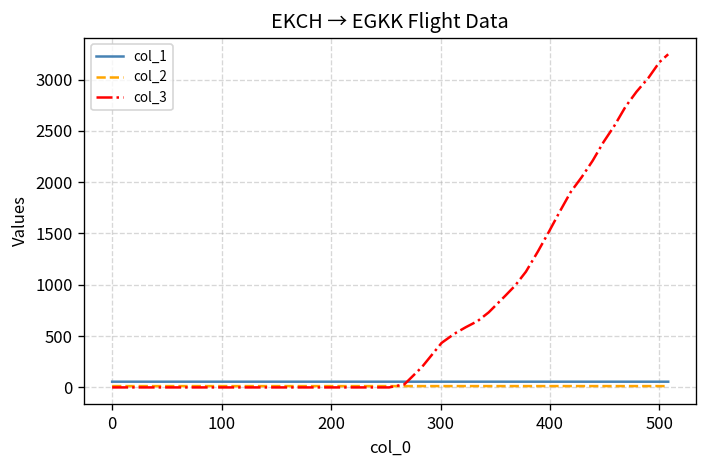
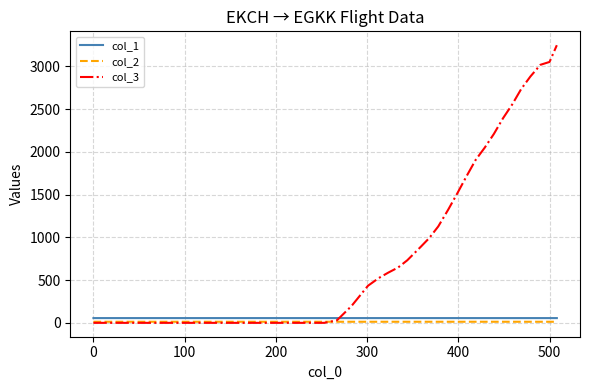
col_3, 500: 3200 -> 3100
